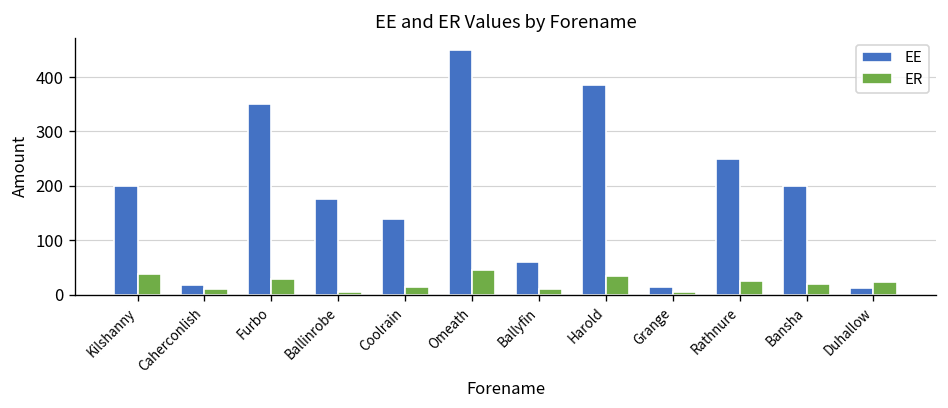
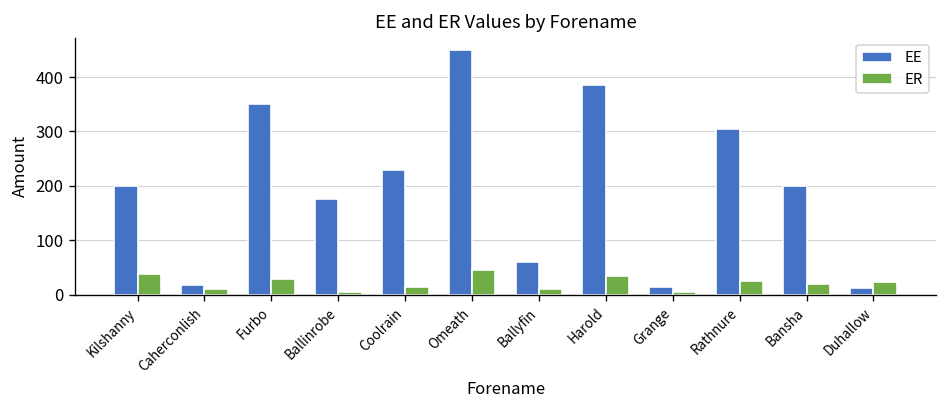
EE, Coolrain: 140 -> 230
EE, Rathnure: 250 -> 300
